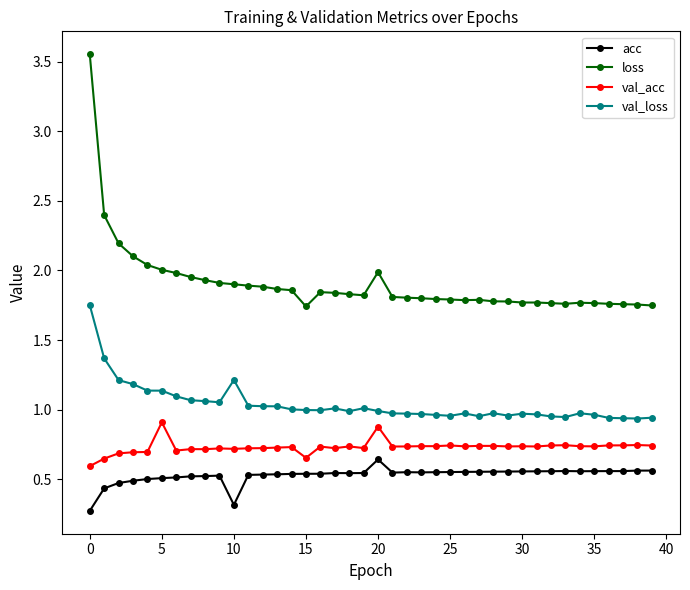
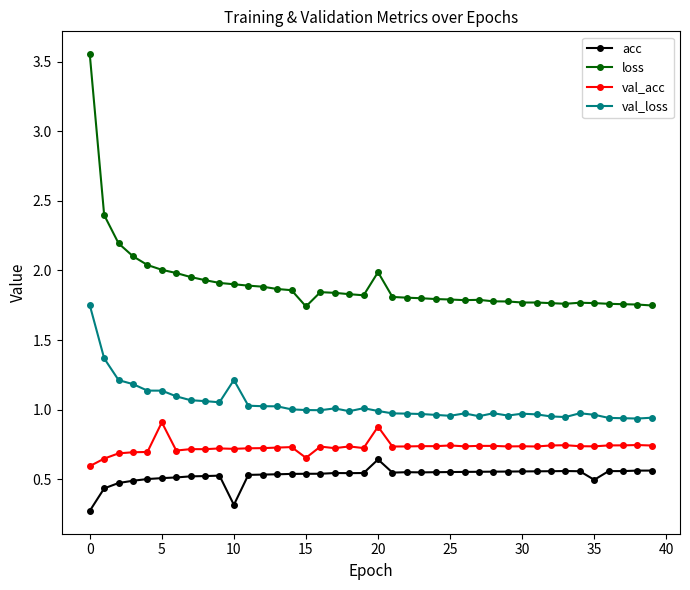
acc, 35: 0.56 -> 0.50
